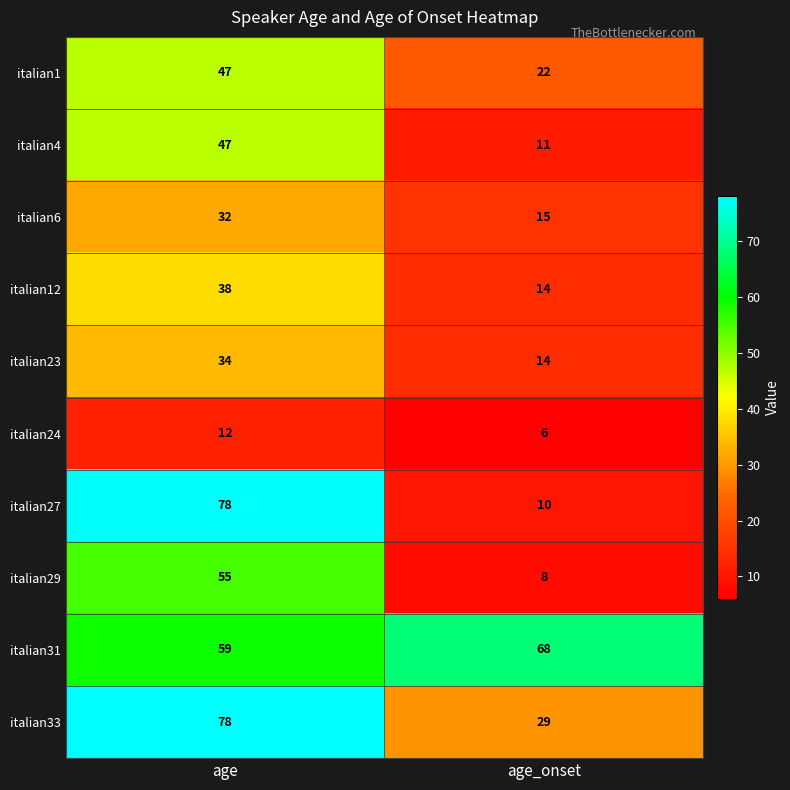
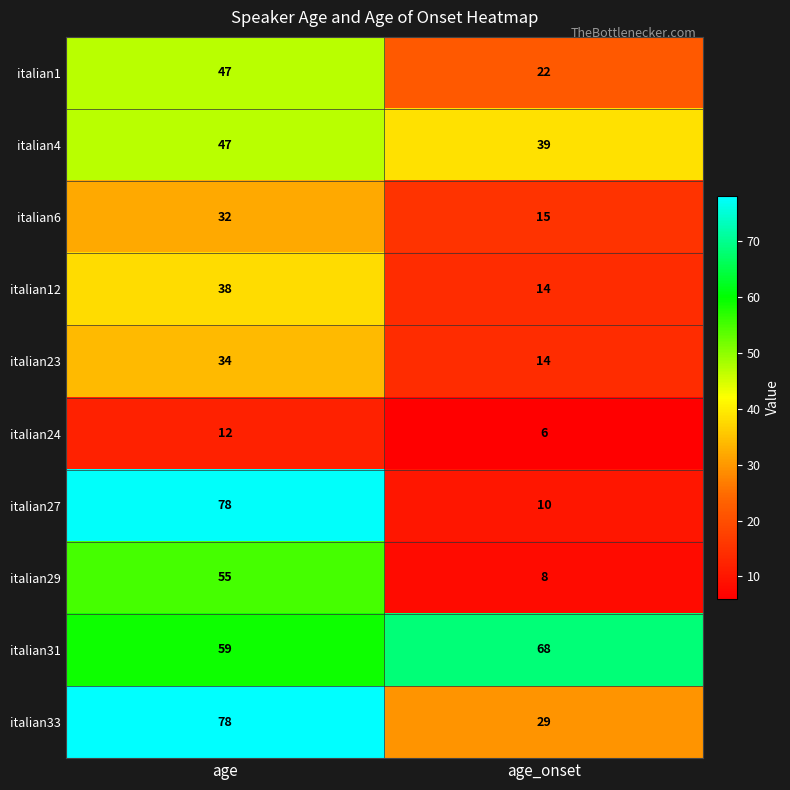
italian4, age_onset: 11 -> 39
